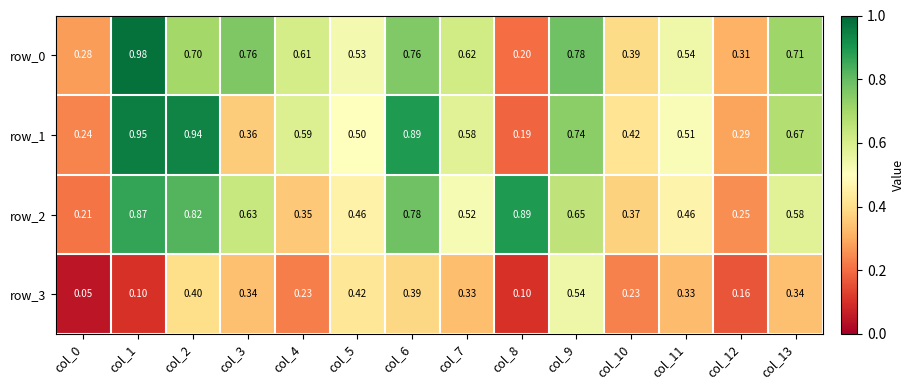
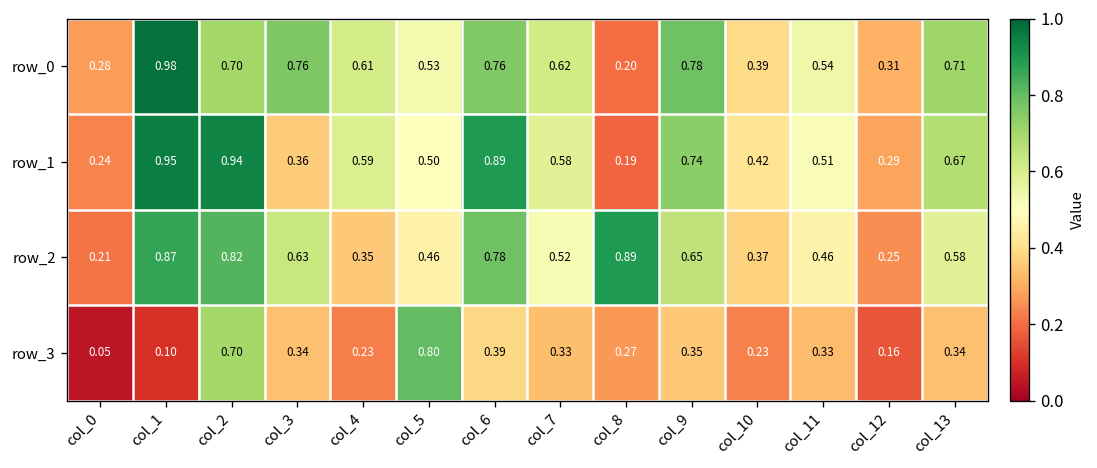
row_3, col_2: 0.40 -> 0.70
row_3, col_5: 0.42 -> 0.80
row_3, col_8: 0.10 -> 0.27
row_3, col_9: 0.54 -> 0.35
